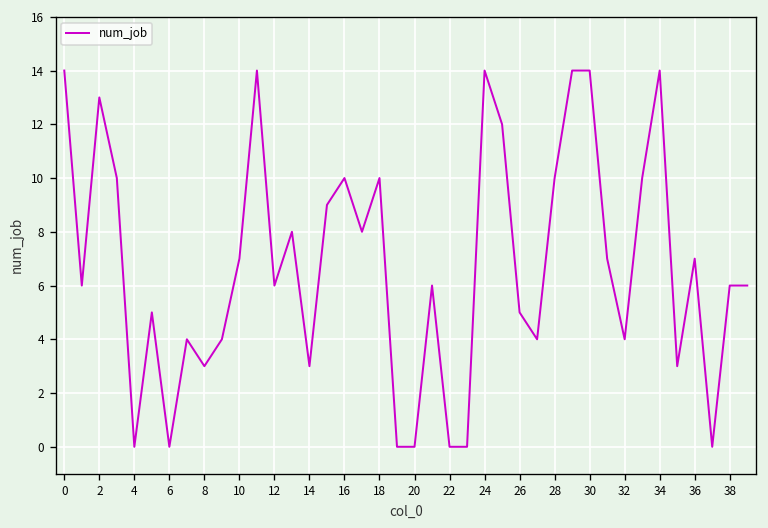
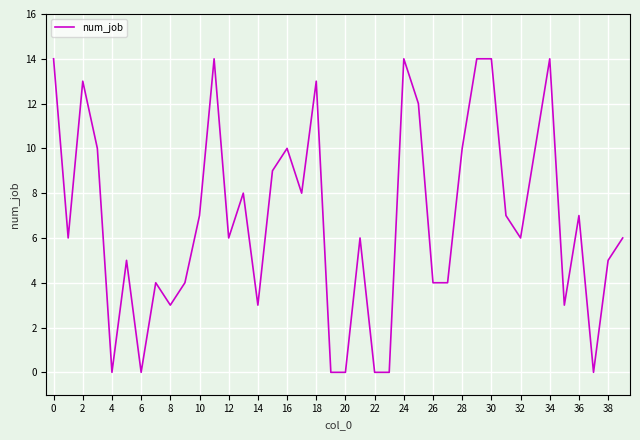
18: 10 -> 13
26: 5 -> 4
32: 4 -> 6
38: 6 -> 5
